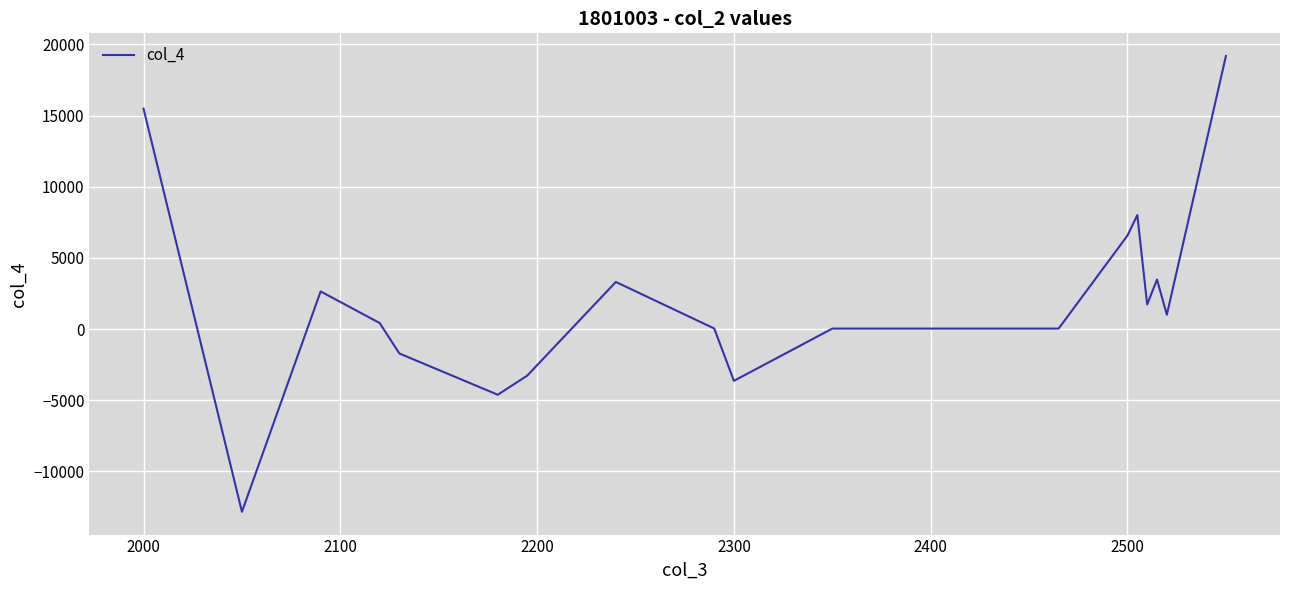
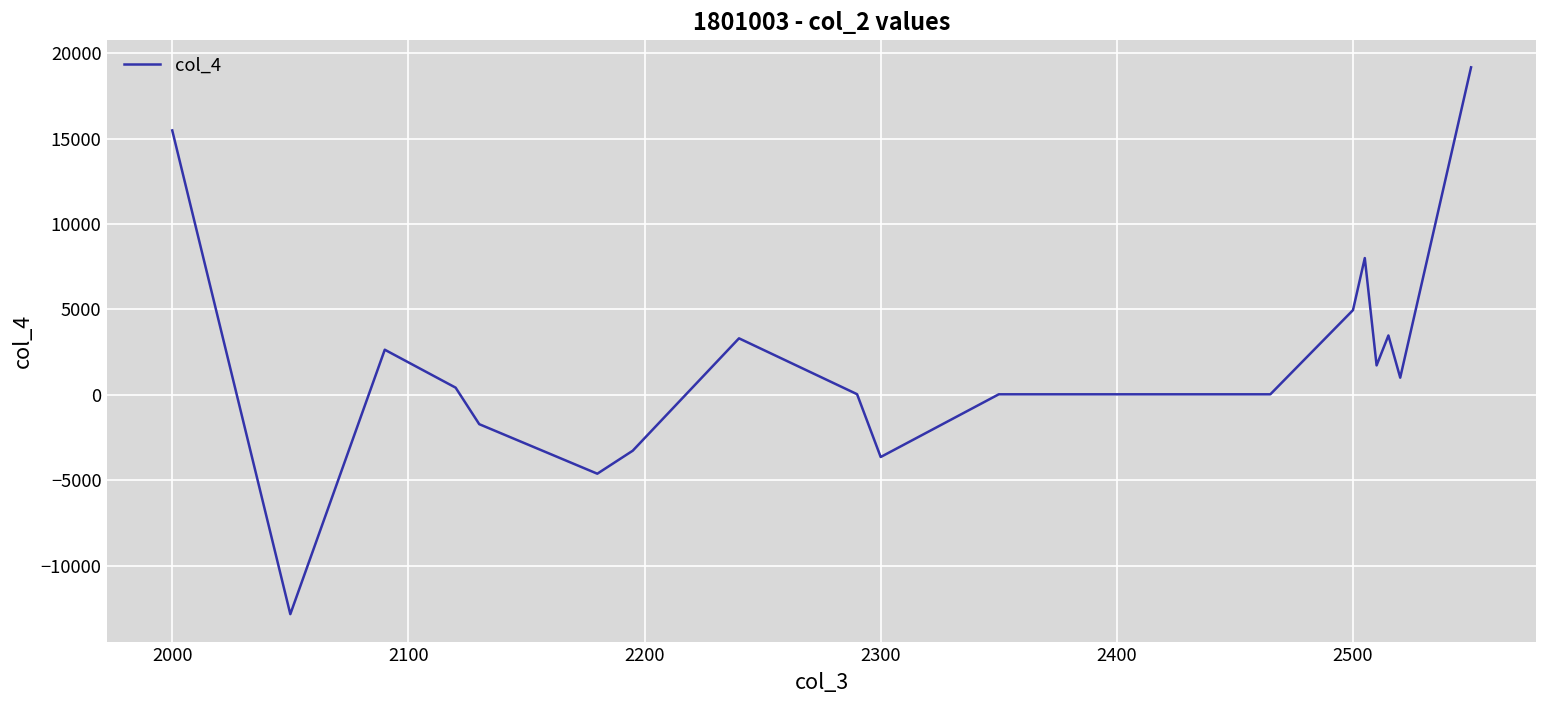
2500: 6600 -> 5000
